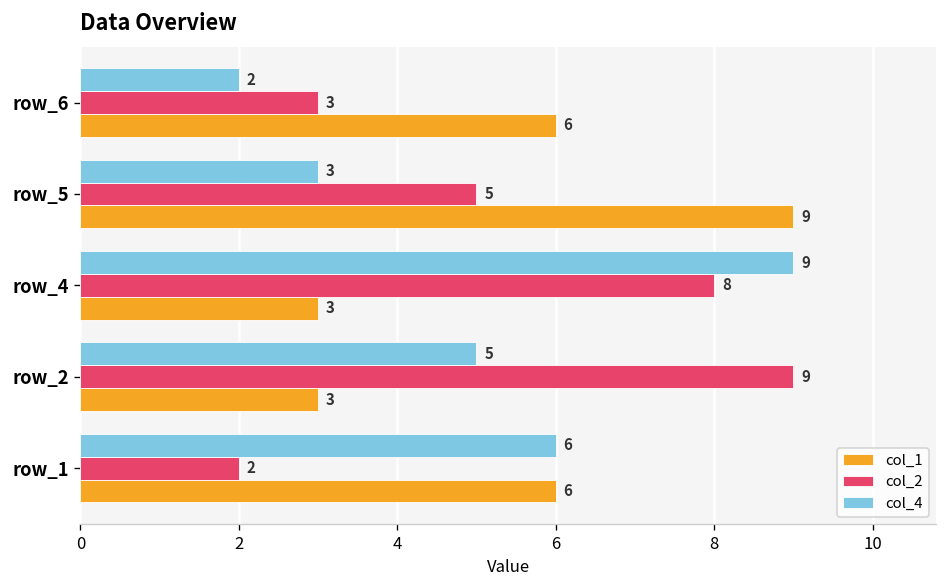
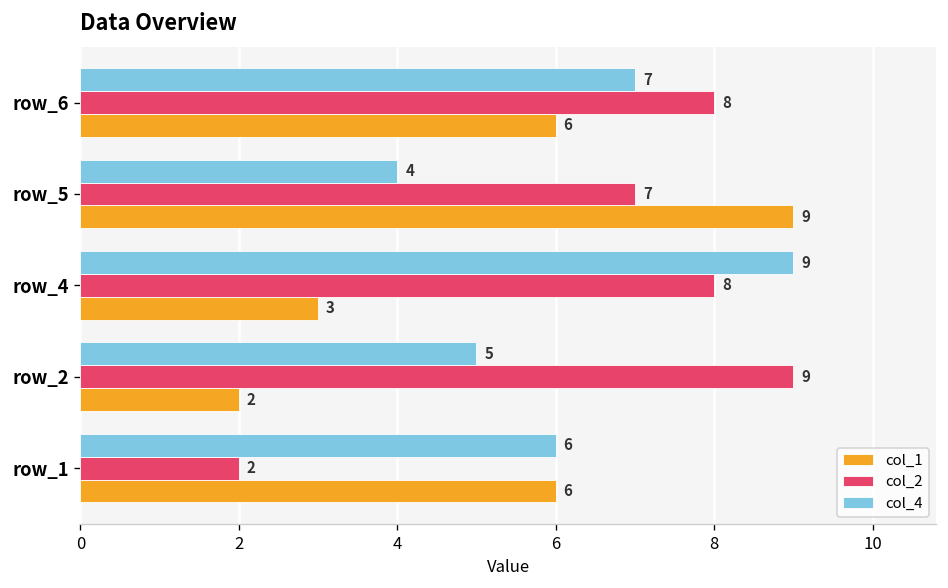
col_4, row_6: 2 -> 7
col_2, row_6: 3 -> 8
col_4, row_5: 3 -> 4
col_2, row_5: 5 -> 7
col_1, row_2: 3 -> 2
